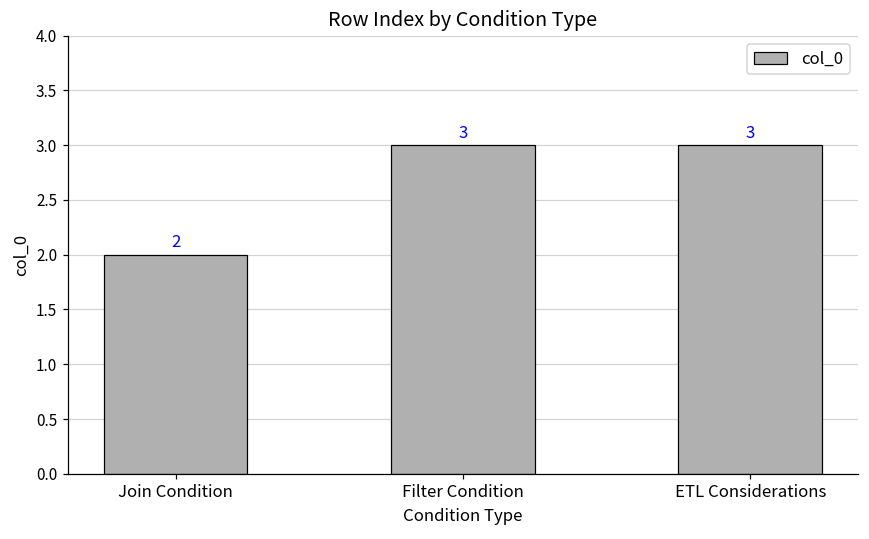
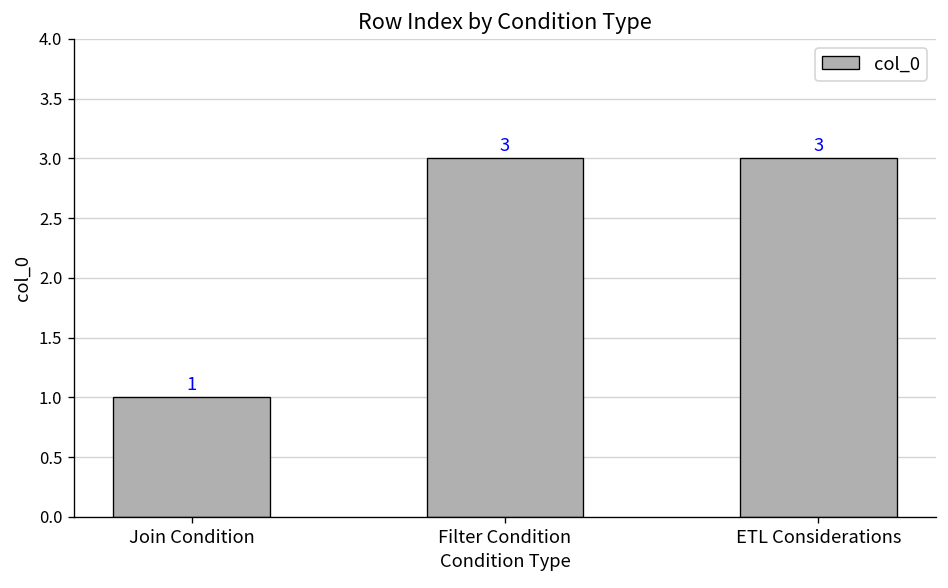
Join Condition: 2 -> 1
